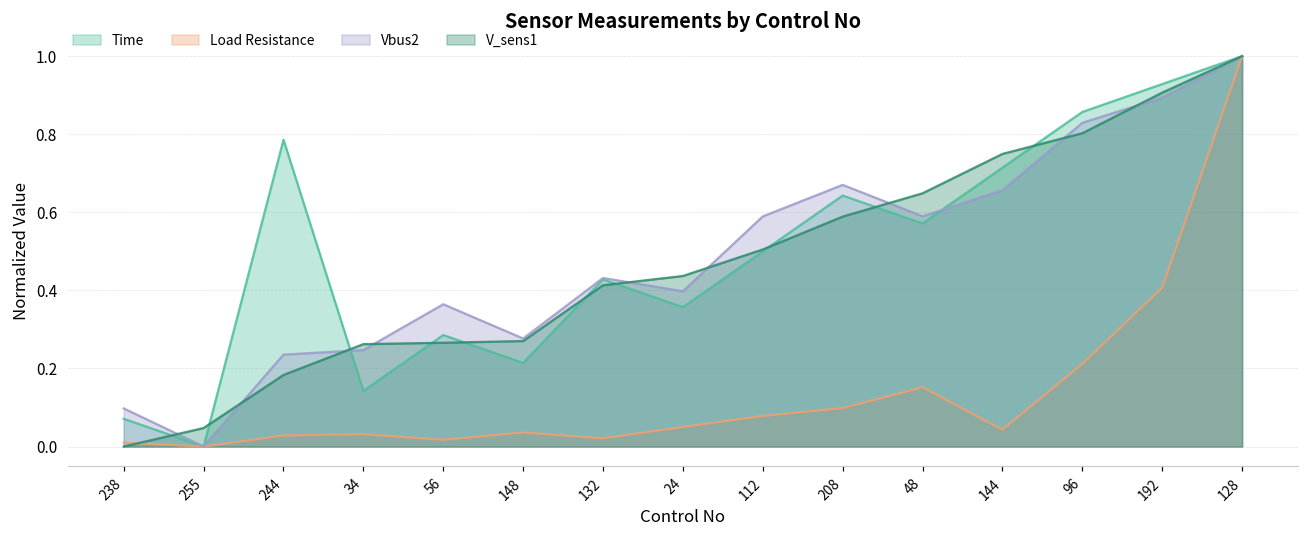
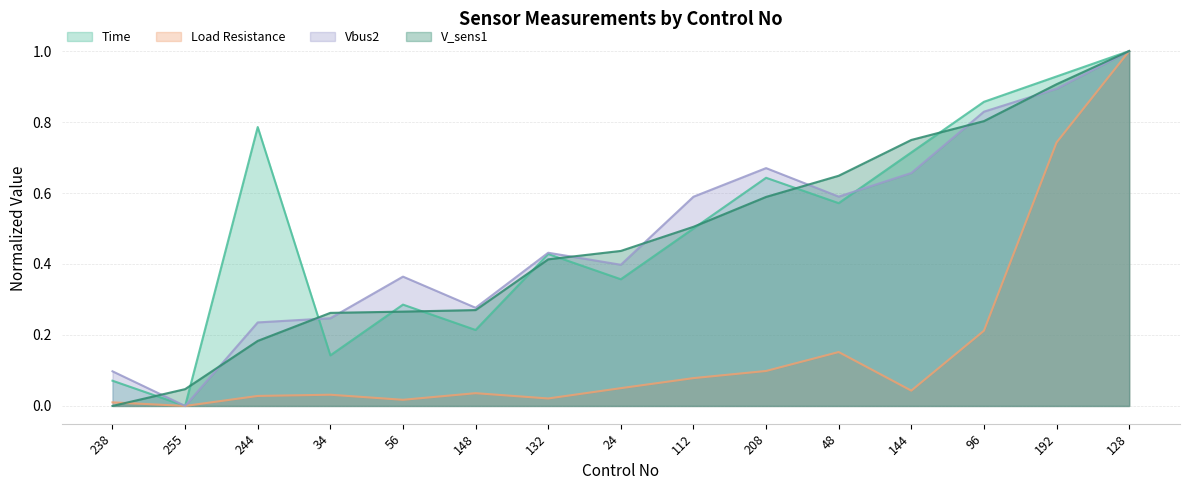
Load Resistance, 192: 0.41 -> 0.74
